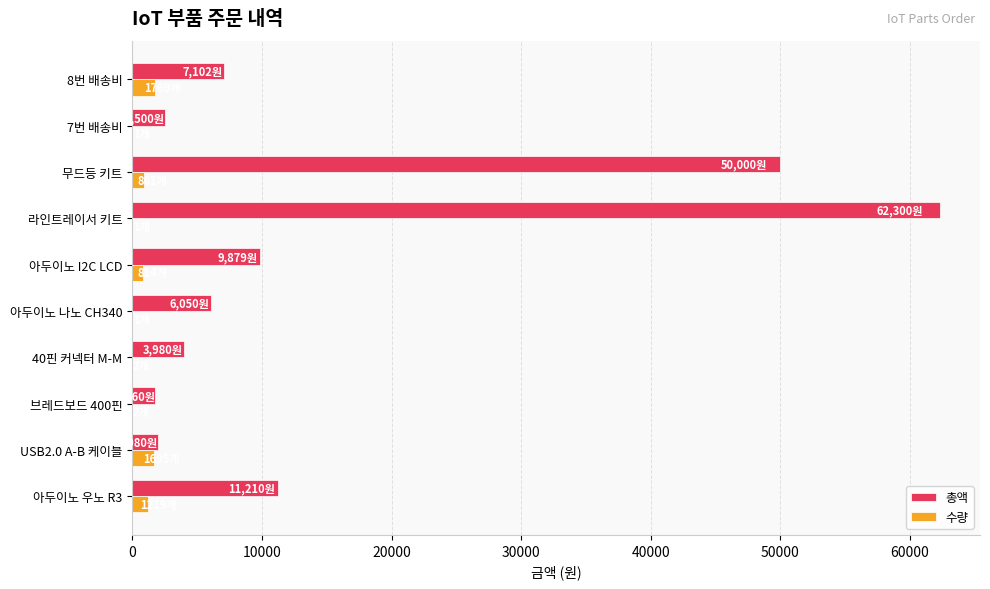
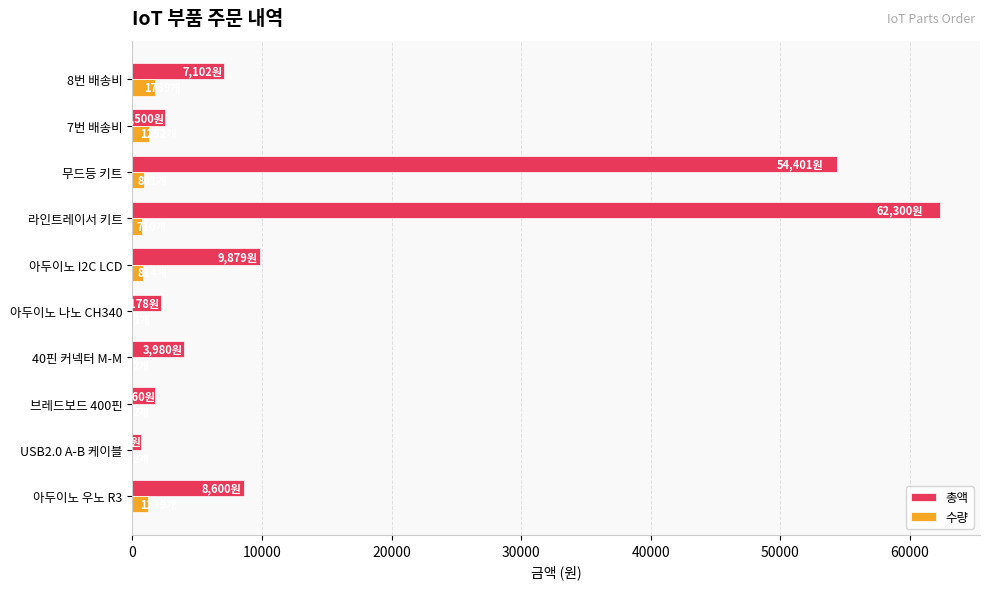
수량, 7번 배송비: 0 -> 1300
총액, 무드등 키트: 50,000원 -> 54,401원
수량, 라인트레이서 키트: 0 -> 700
총액, 아두이노 나노 CH340: 6,050원 -> 2,178원
총액, USB2.0 A-B 케이블: 2000 -> 700
수량, USB2.0 A-B 케이블: 1700 -> 0
총액, 아두이노 우노 R3: 11,210원 -> 8,600원
